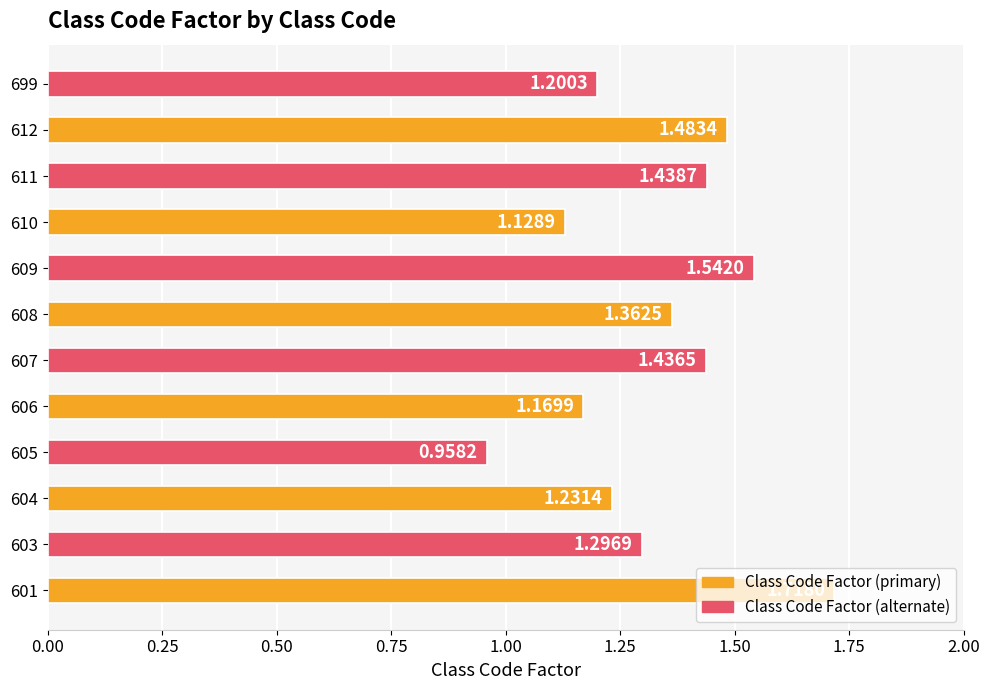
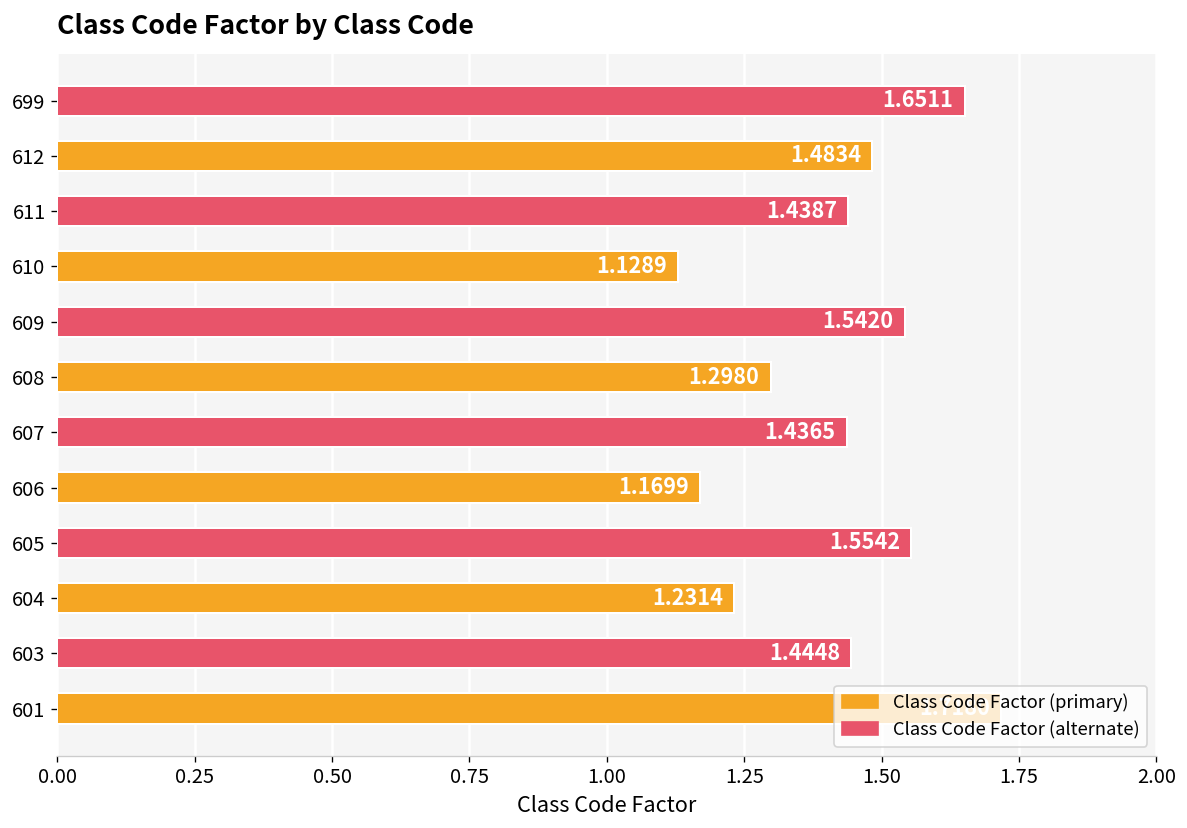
699: 1.2003 -> 1.6511
608: 1.3625 -> 1.2980
605: 0.9582 -> 1.5542
603: 1.2969 -> 1.4448
